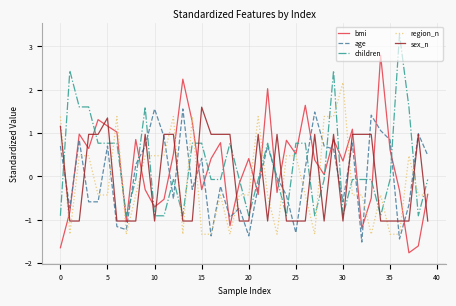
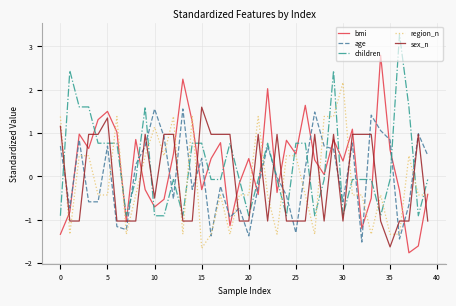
bmi, 0: -1.6 -> -1.3
bmi, 5: 1.2 -> 1.5
region_n, 10: 0.5 -> 1.1
sex_n, 10: -1.0 -> -0.5
region_n, 15: -1.3 -> -1.7
sex_n, 35: -1.0 -> -1.6
